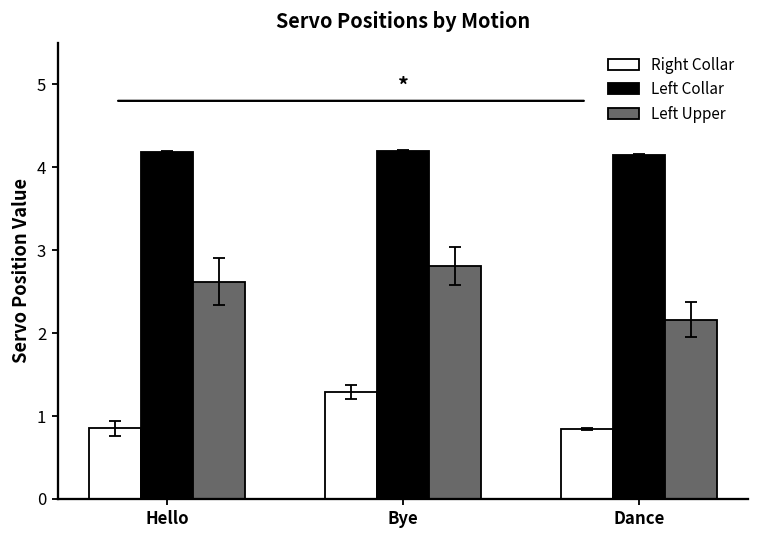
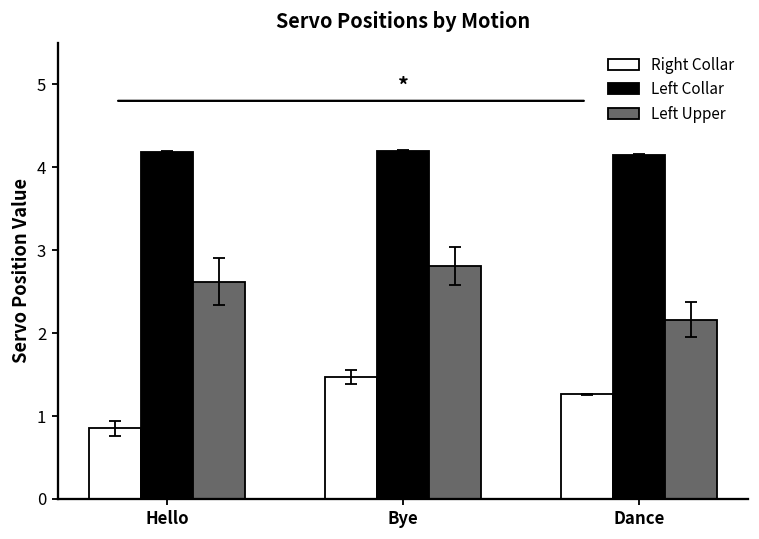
Right Collar, Bye: 1.3 -> 1.5
Right Collar, Dance: 0.8 -> 1.3
